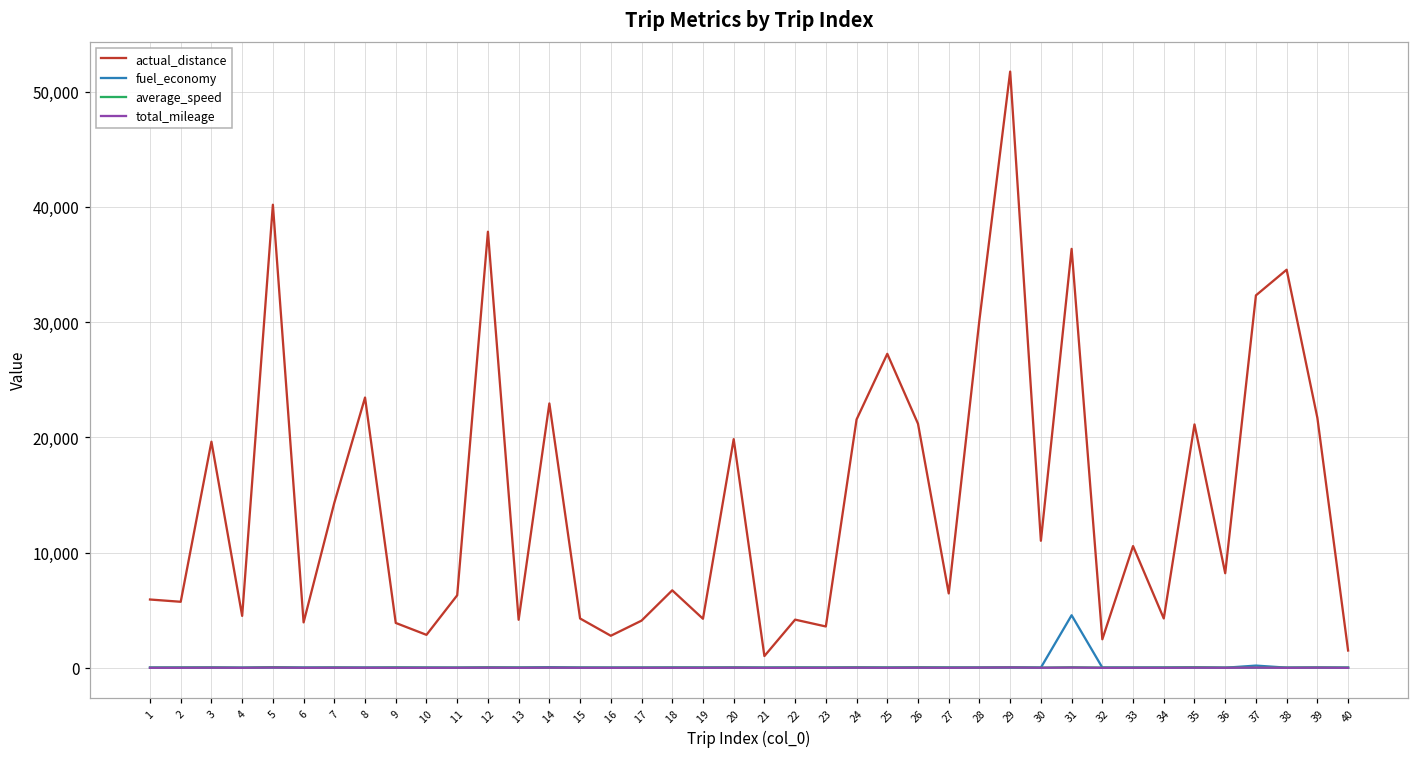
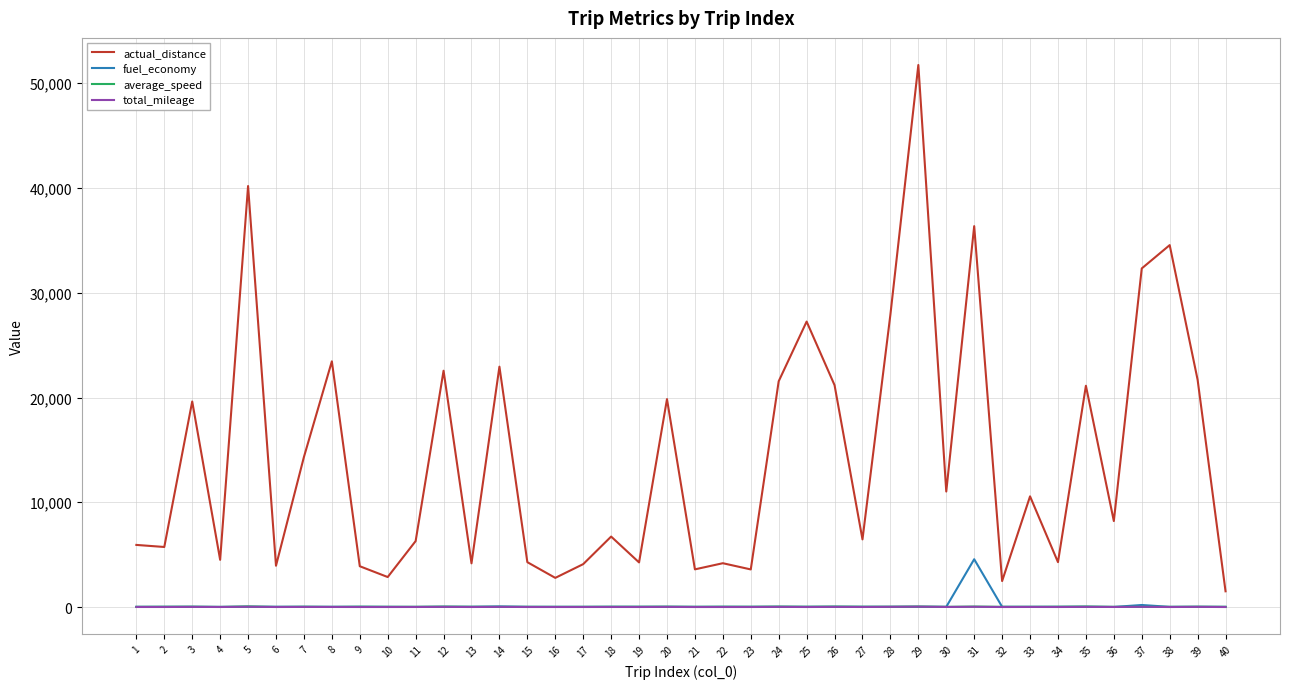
actual_distance, 12: 37,800 -> 22,600
actual_distance, 21: 1,000 -> 3,600
actual_distance, 28: 30,200 -> 27,900
